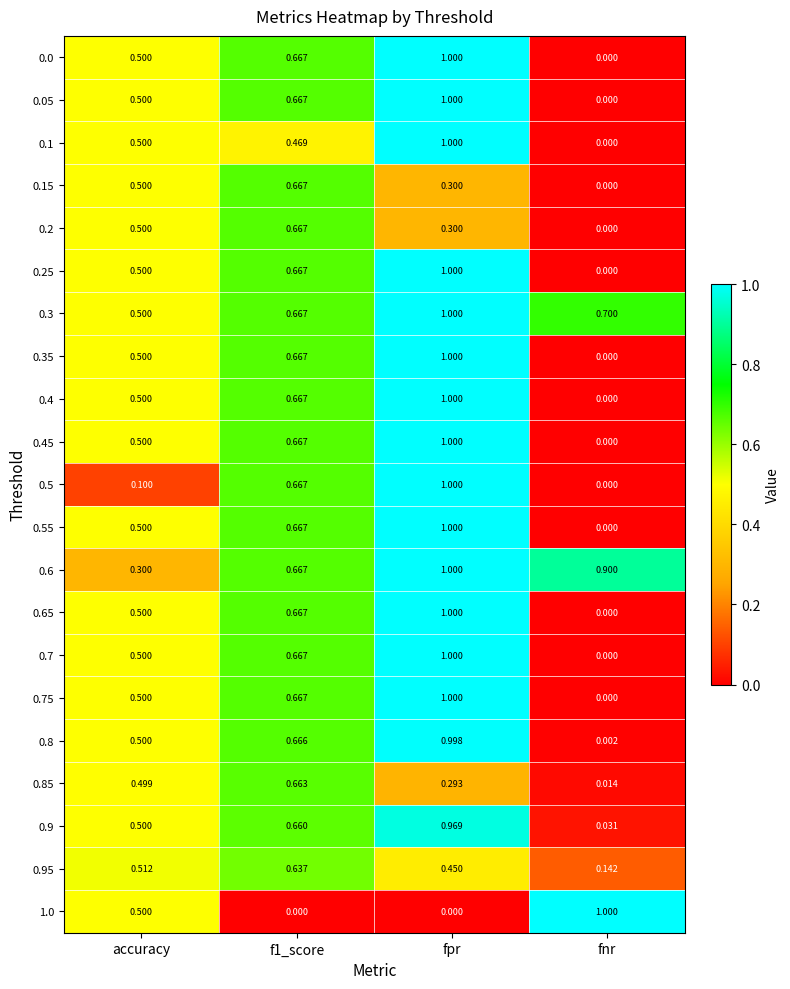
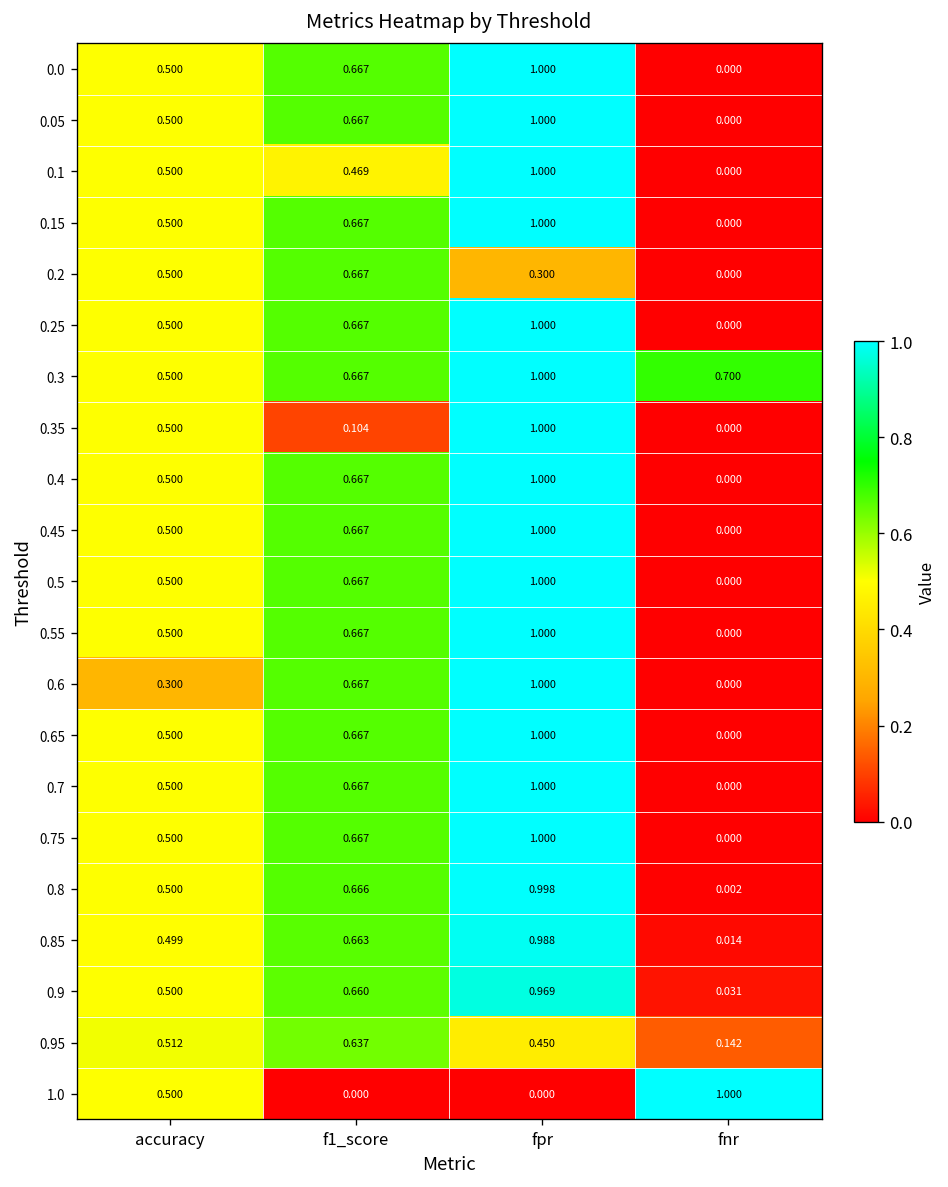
0.15, fpr: 0.300 -> 1.000
0.35, f1_score: 0.667 -> 0.104
0.5, accuracy: 0.100 -> 0.500
0.6, fnr: 0.900 -> 0.000
0.85, fpr: 0.293 -> 0.988
